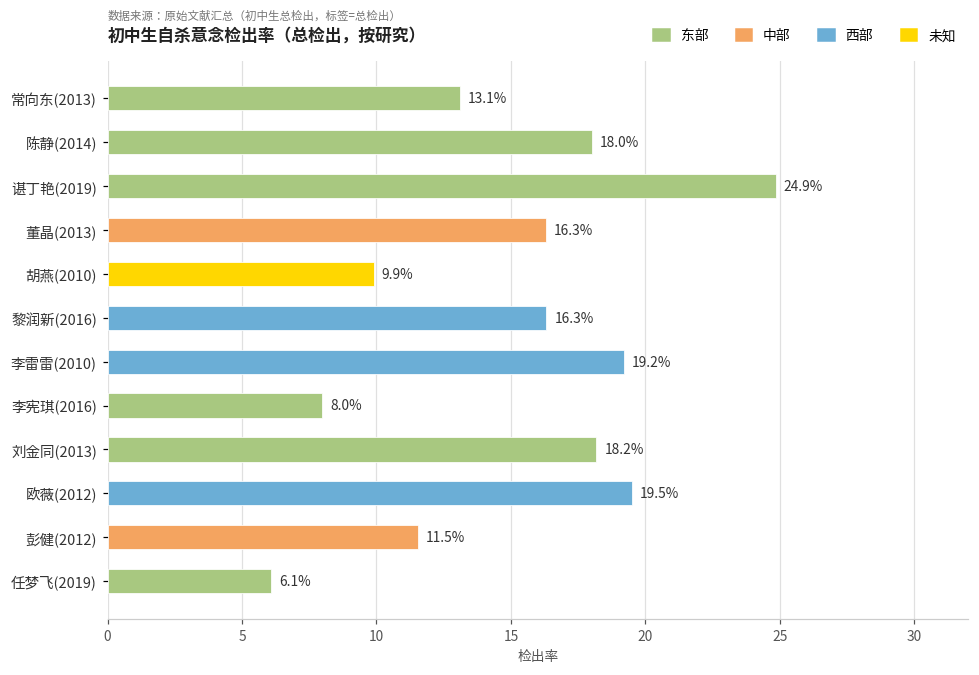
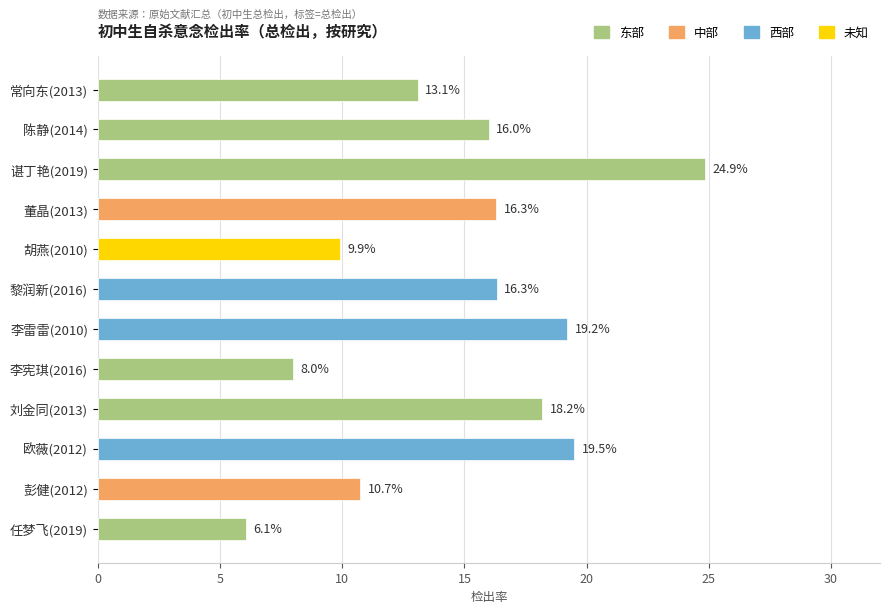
陈静(2014): 18.0% -> 16.0%
彭健(2012): 11.5% -> 10.7%
